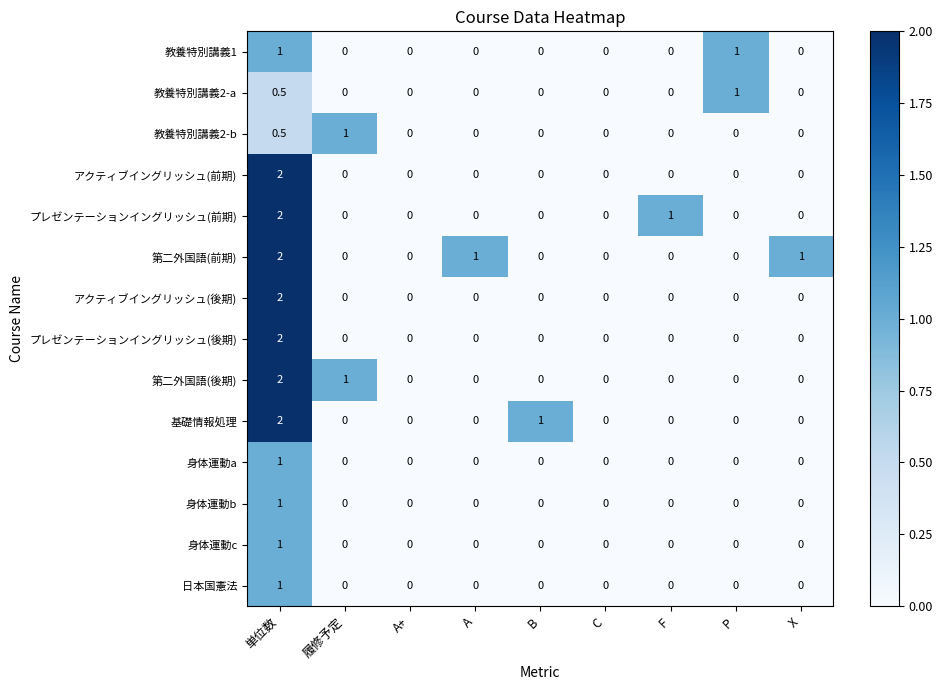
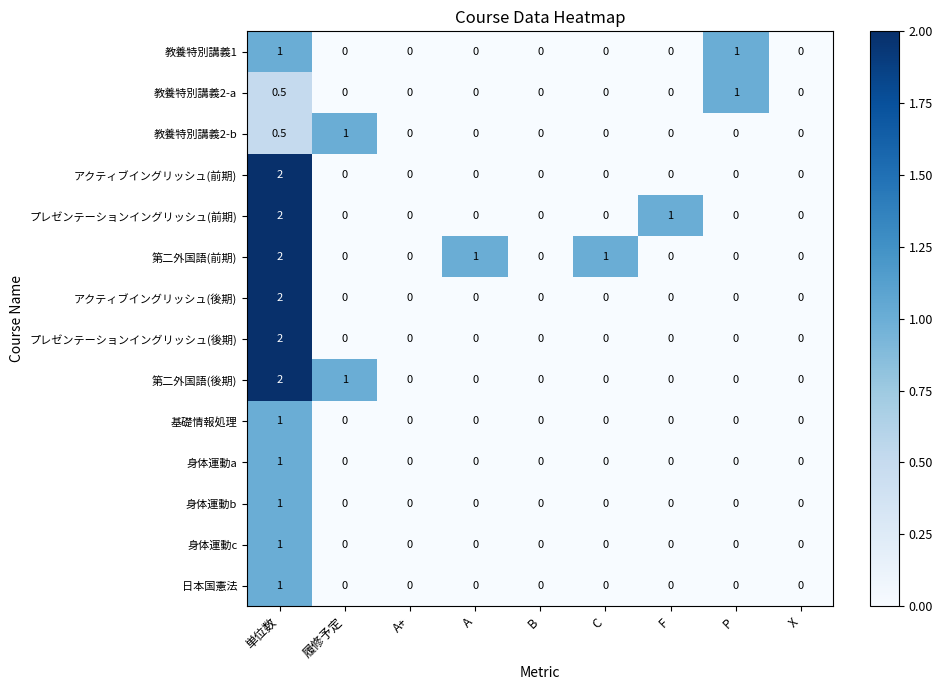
第二外国語(前期), C: 0 -> 1
第二外国語(前期), X: 1 -> 0
基礎情報処理, 単位数: 2 -> 1
基礎情報処理, B: 1 -> 0
